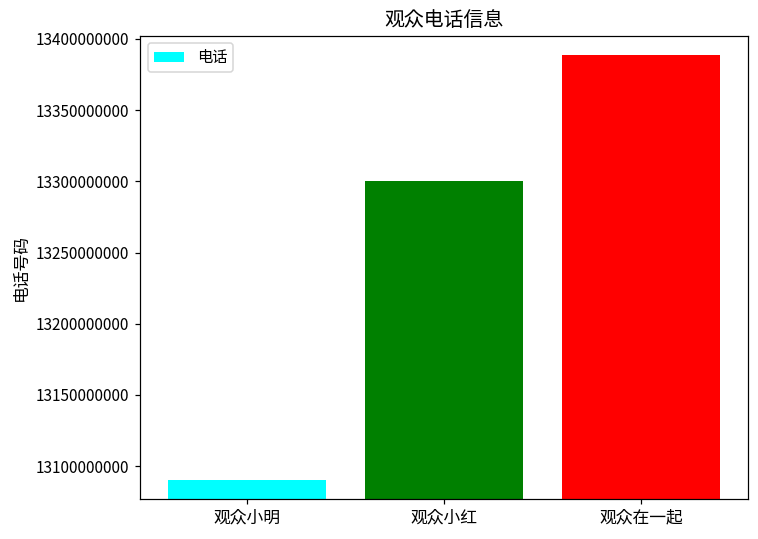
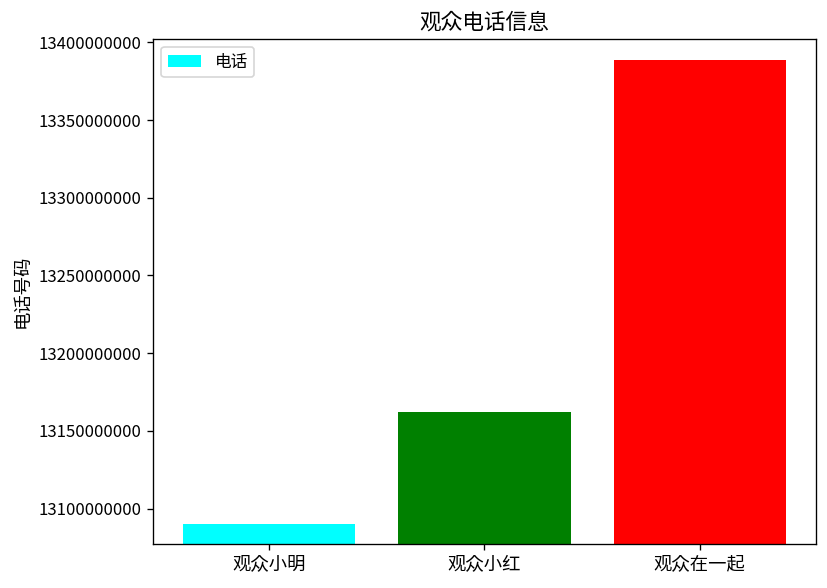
观众小红: 13300000000 -> 13162000000
